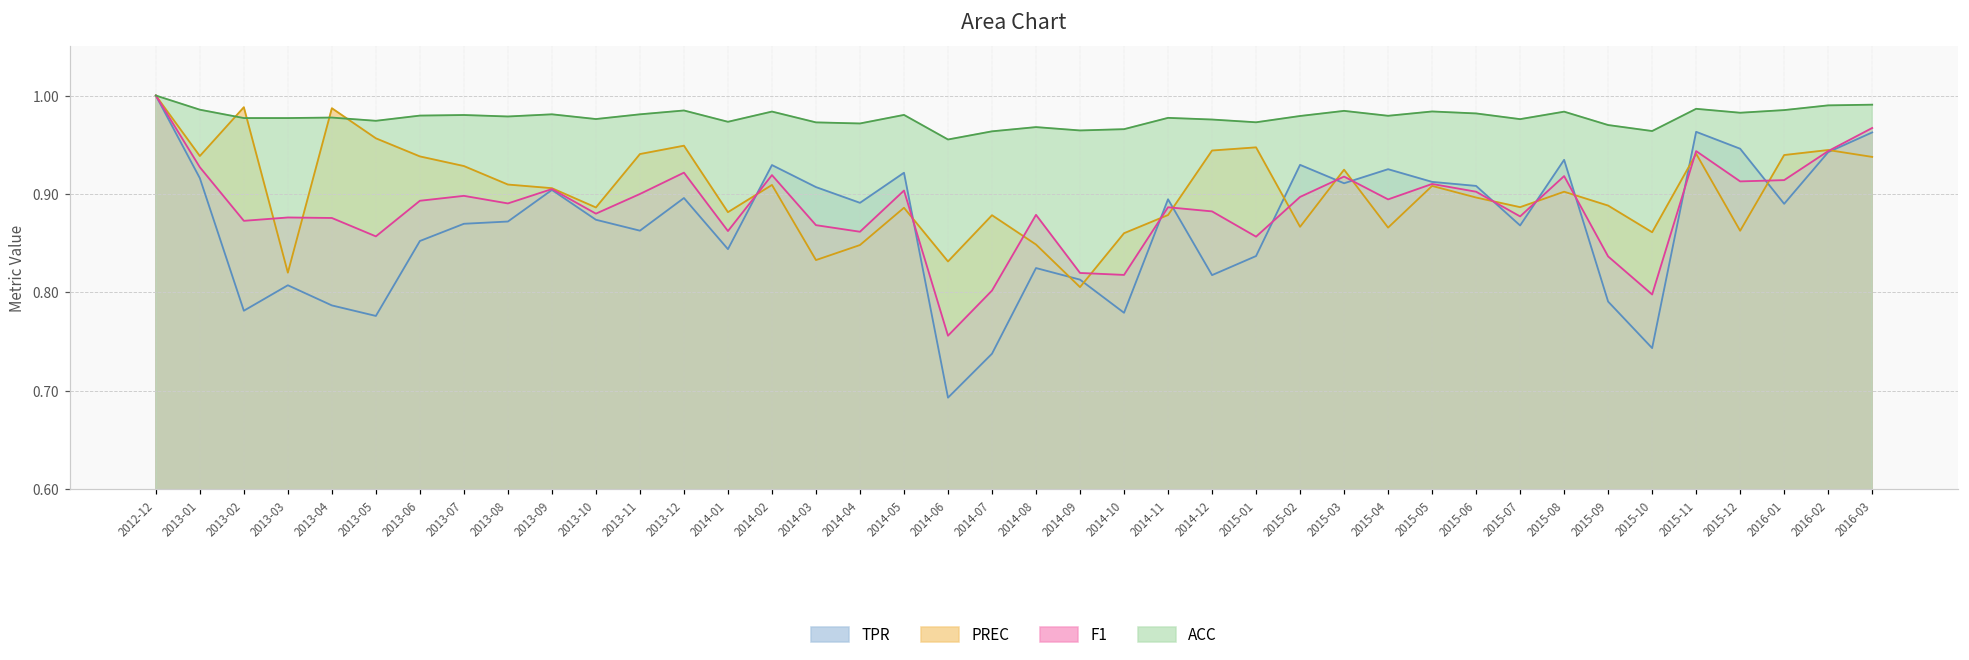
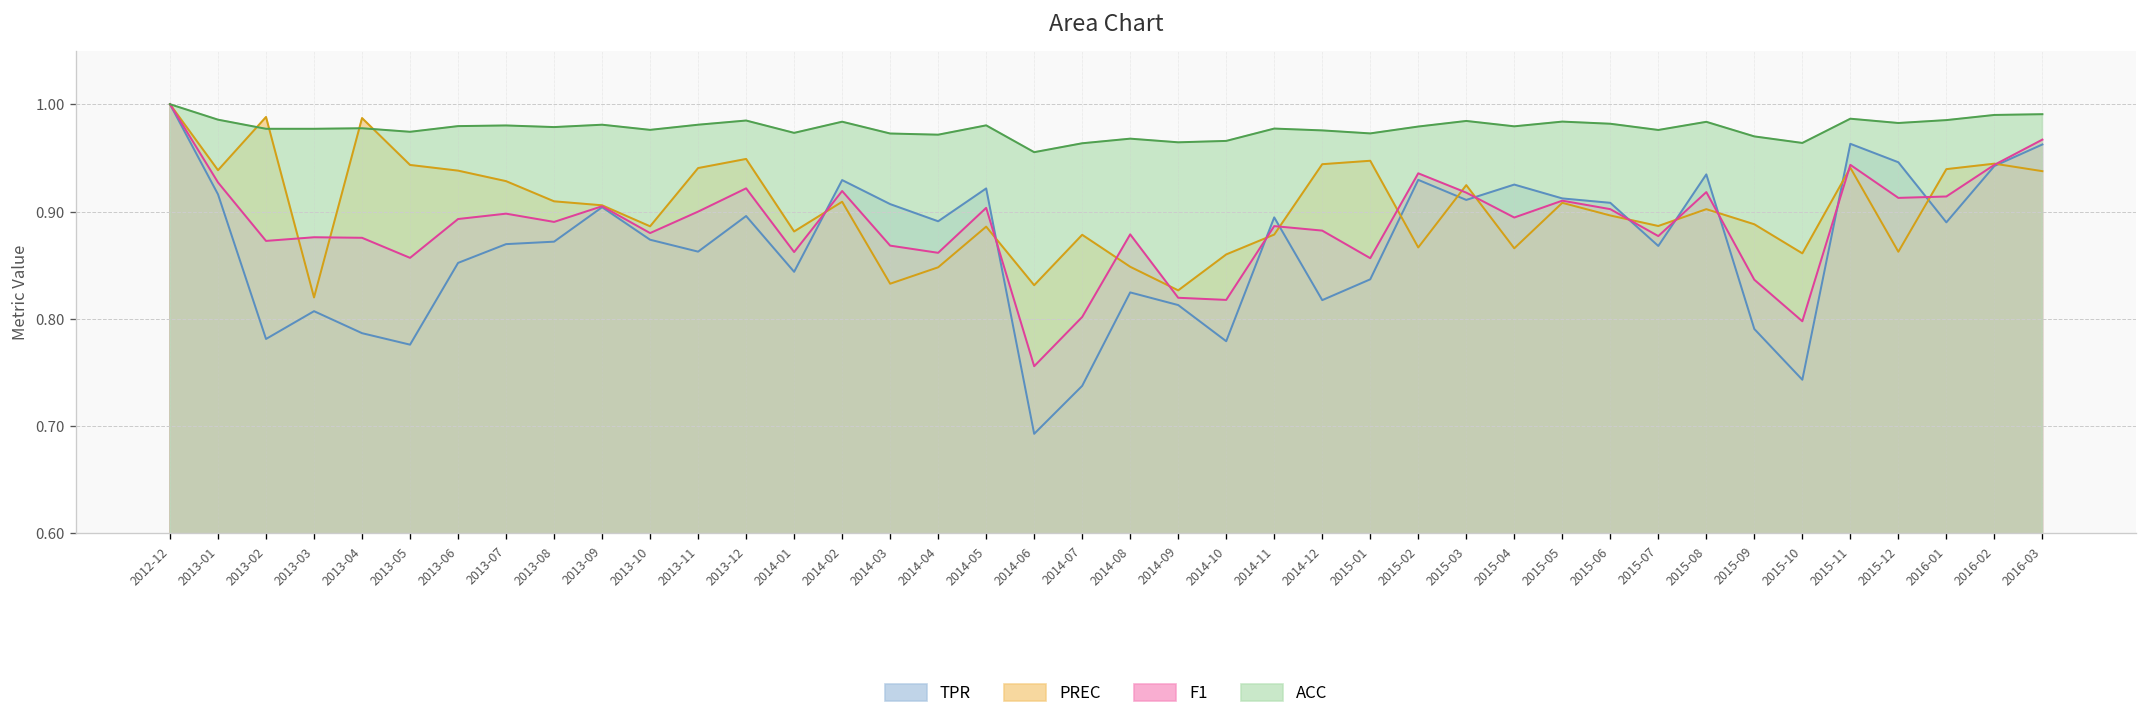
PREC, 2013-05: 0.96 -> 0.94
PREC, 2014-09: 0.81 -> 0.83
F1, 2015-02: 0.90 -> 0.94
